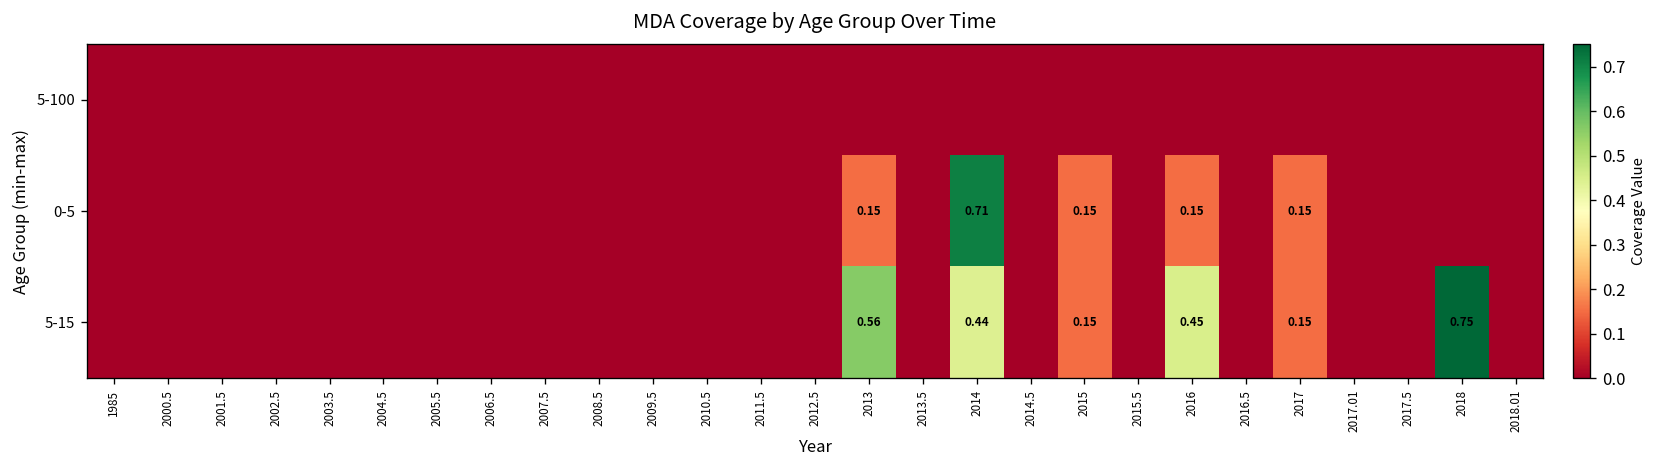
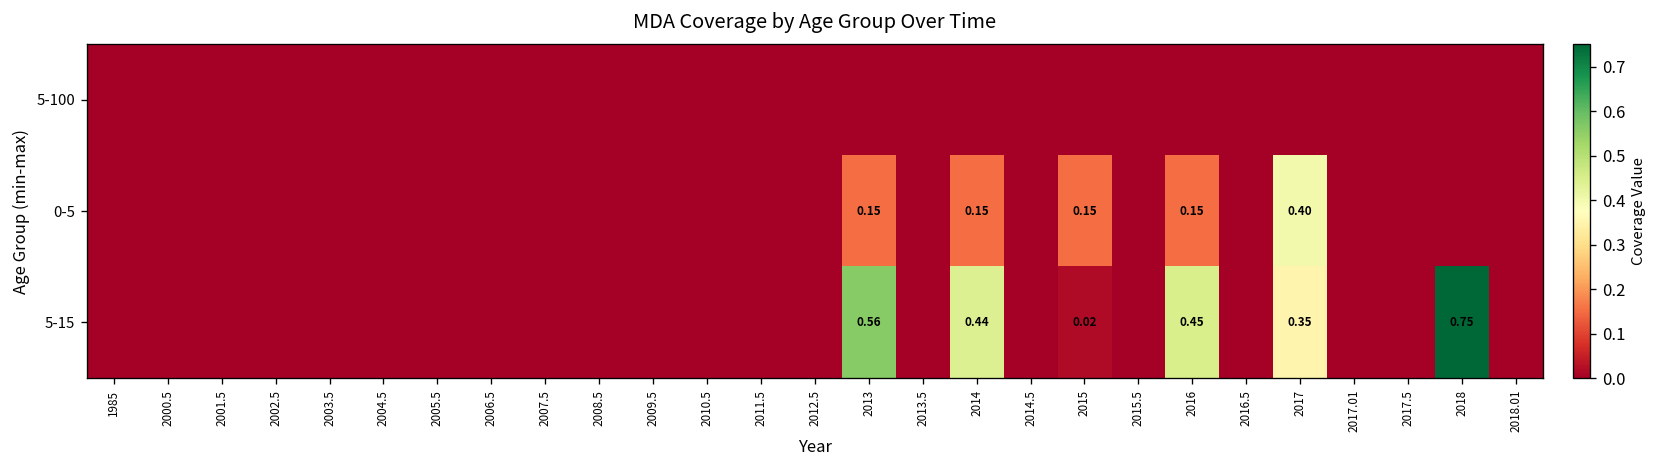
0-5, 2014: 0.71 -> 0.15
0-5, 2017: 0.15 -> 0.40
5-15, 2015: 0.15 -> 0.02
5-15, 2017: 0.15 -> 0.35
